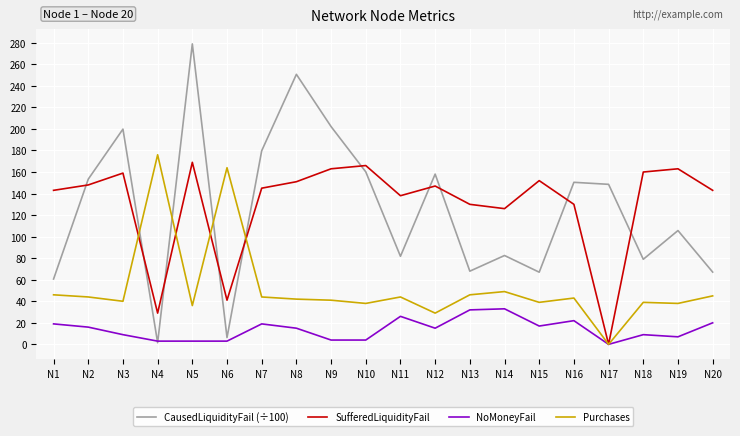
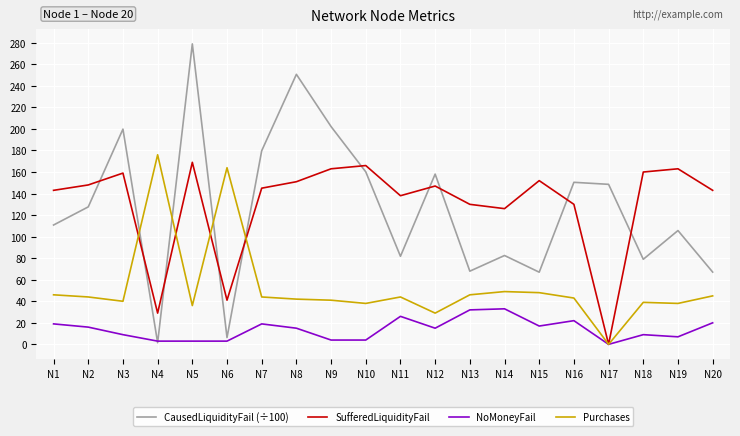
CausedLiquidityFail (÷100), N1: 61 -> 111
CausedLiquidityFail (÷100), N2: 153 -> 128
Purchases, N15: 39 -> 48
